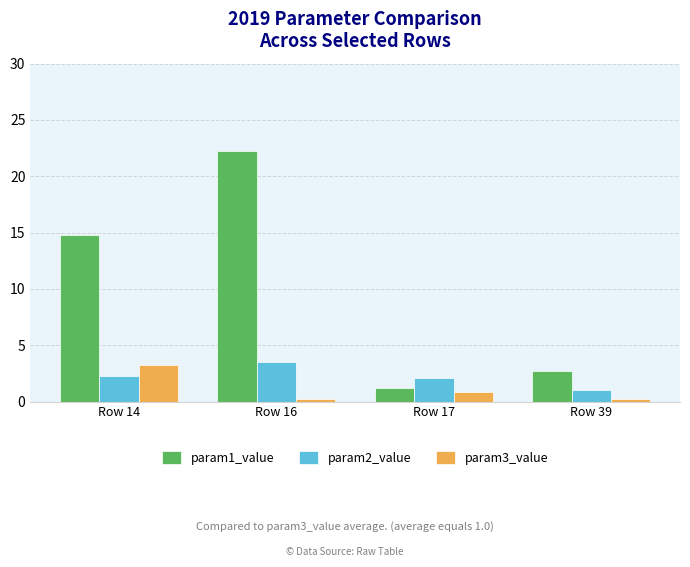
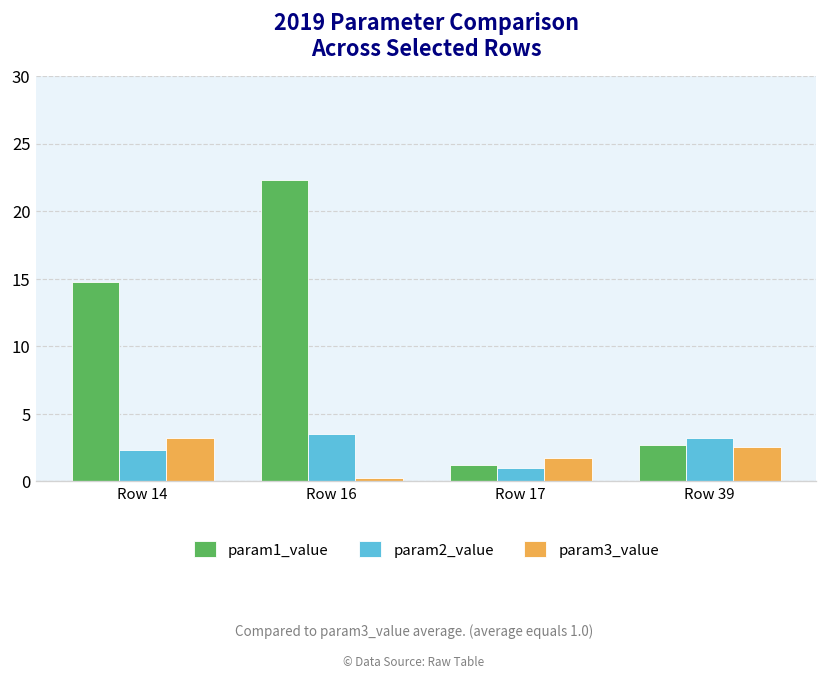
param2_value, Row 17: 2.1 -> 1.0
param3_value, Row 17: 0.9 -> 1.7
param2_value, Row 39: 1.0 -> 3.2
param3_value, Row 39: 0.3 -> 2.6
